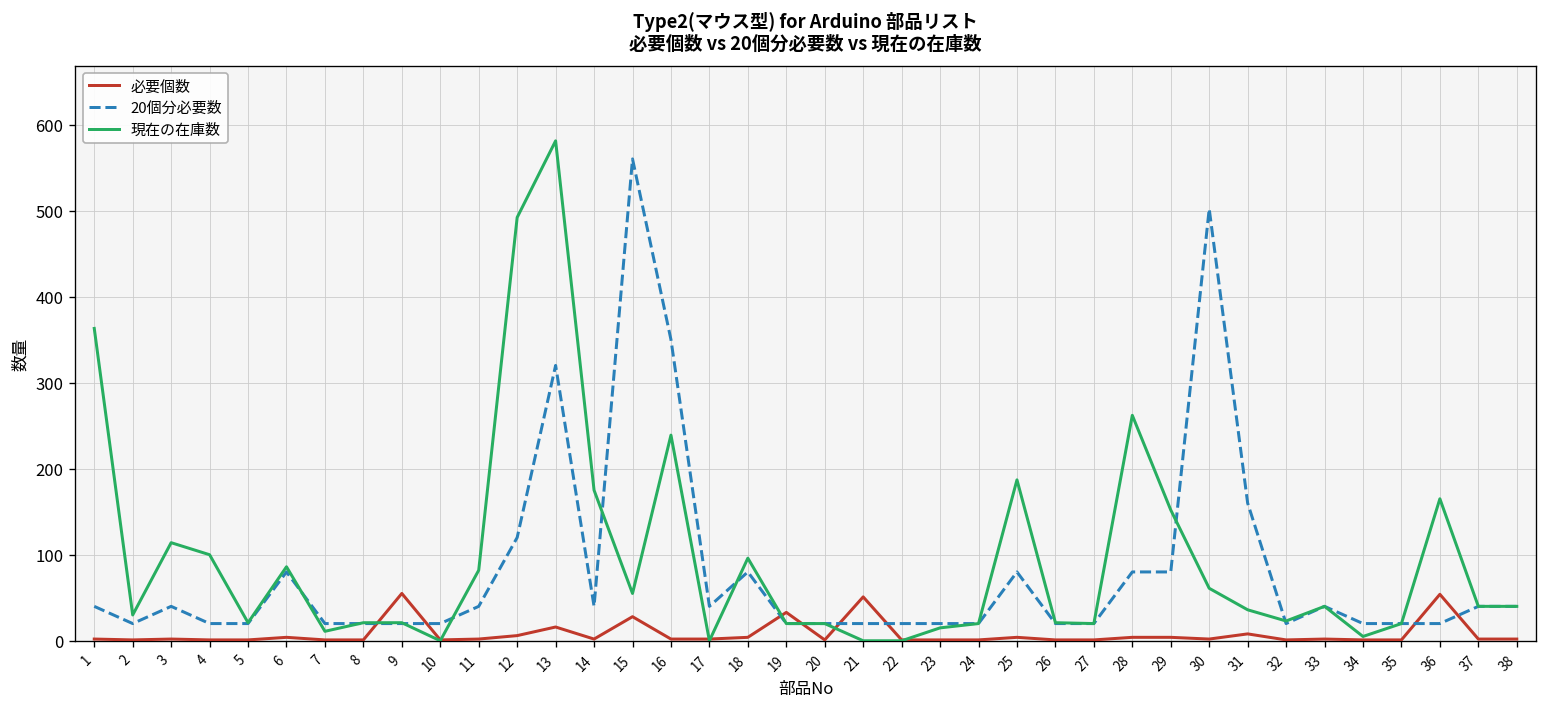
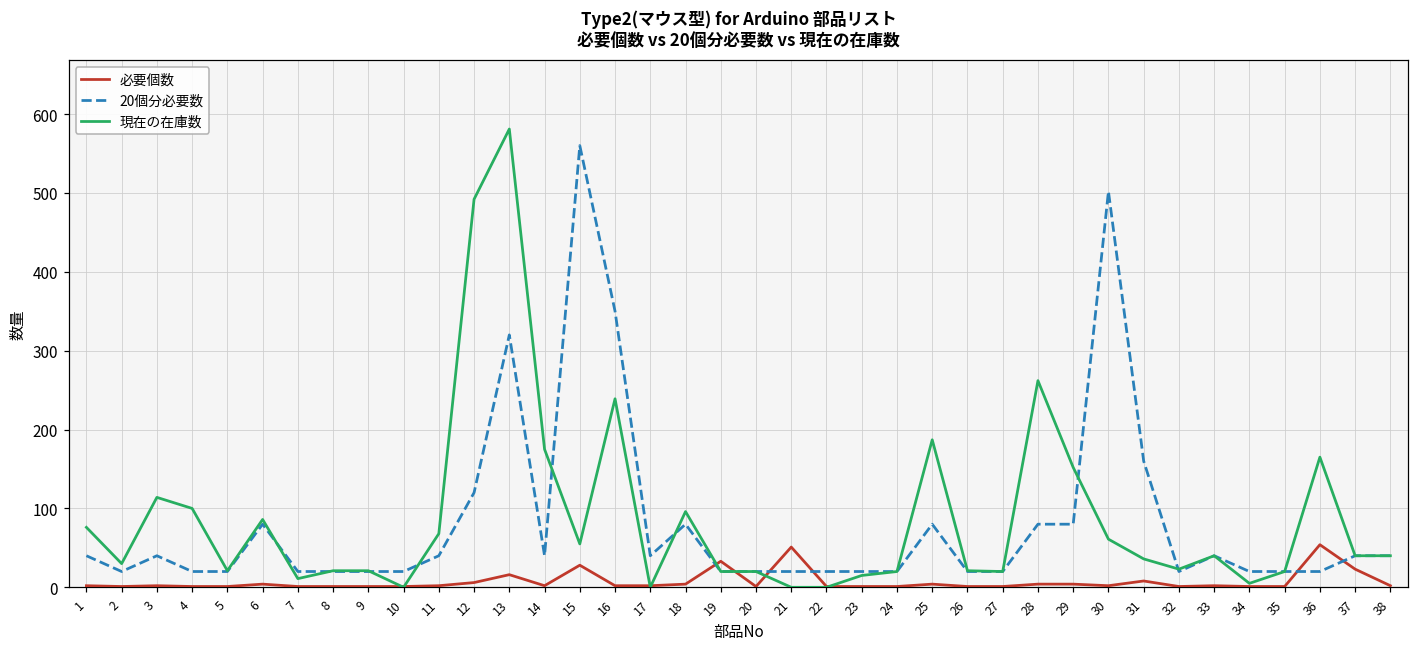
現在の在庫数, 1: 360 -> 80
必要個数, 9: 60 -> 0
現在の在庫数, 11: 80 -> 70
必要個数, 37: 0 -> 20
